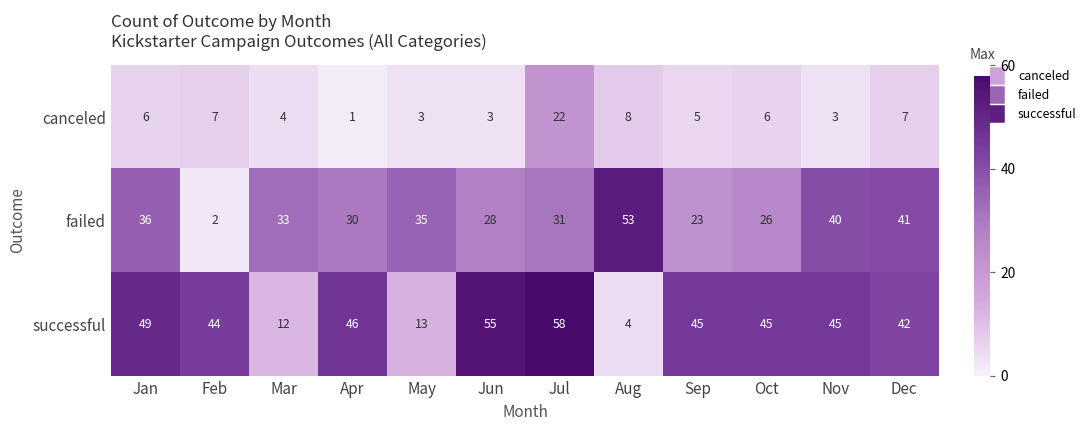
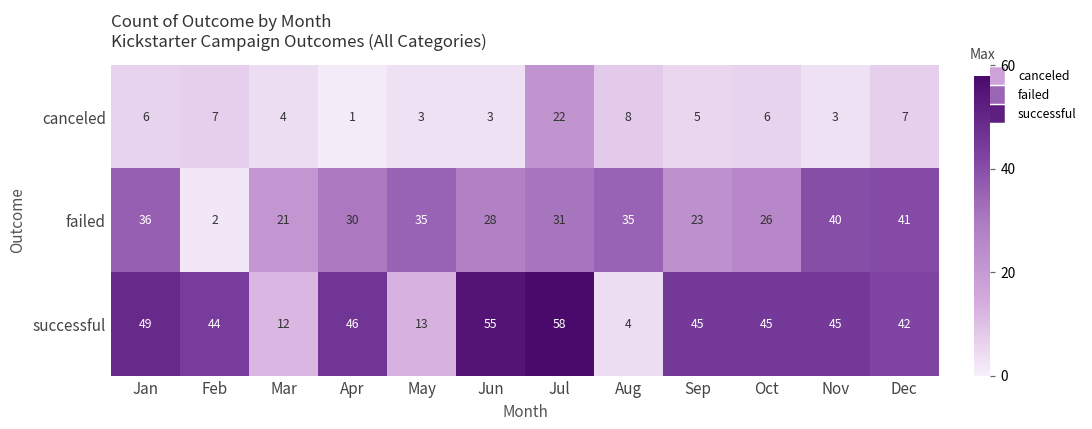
failed, Mar: 33 -> 21
failed, Aug: 53 -> 35
